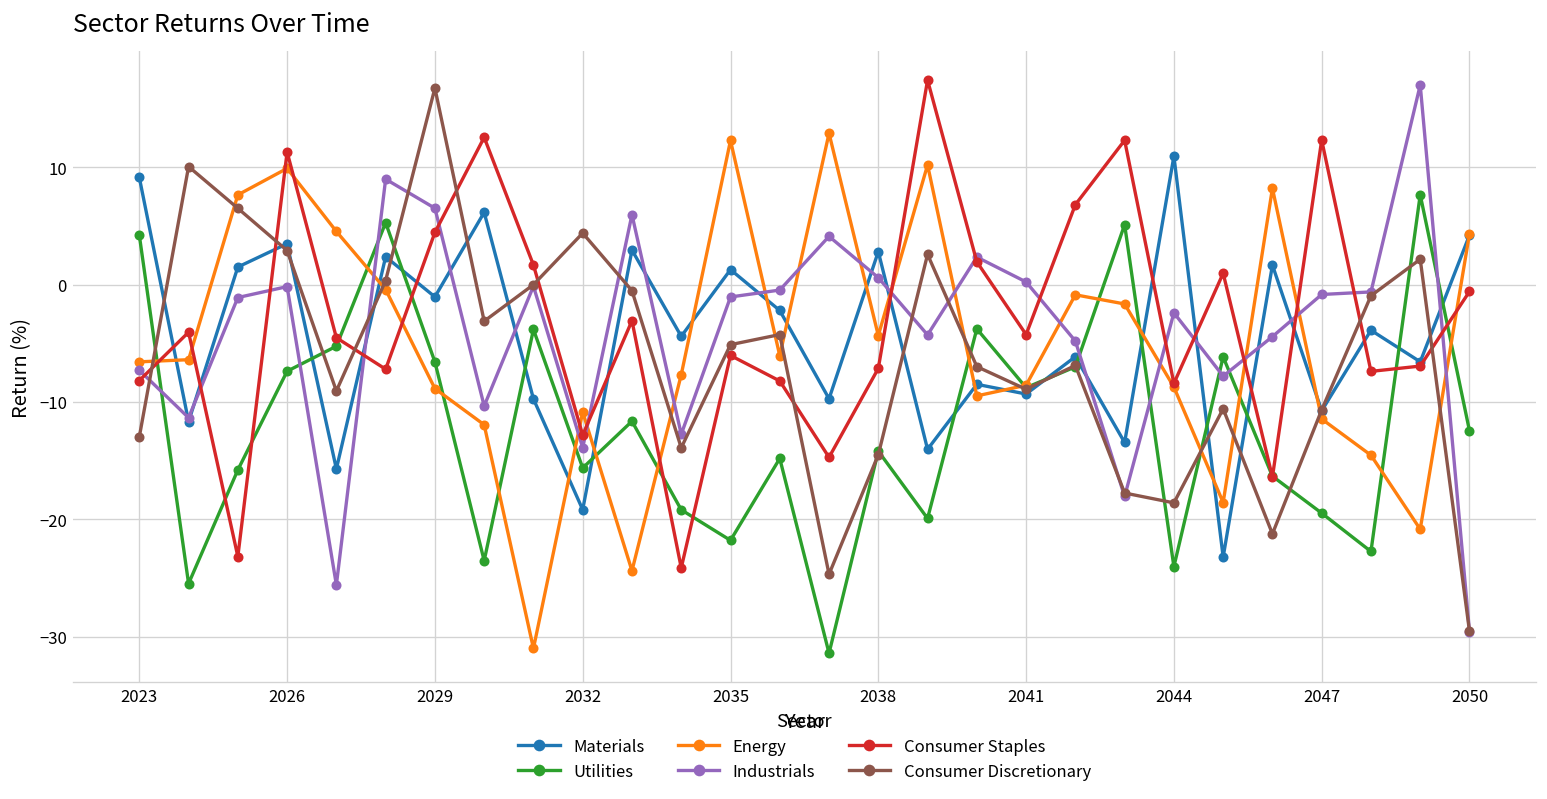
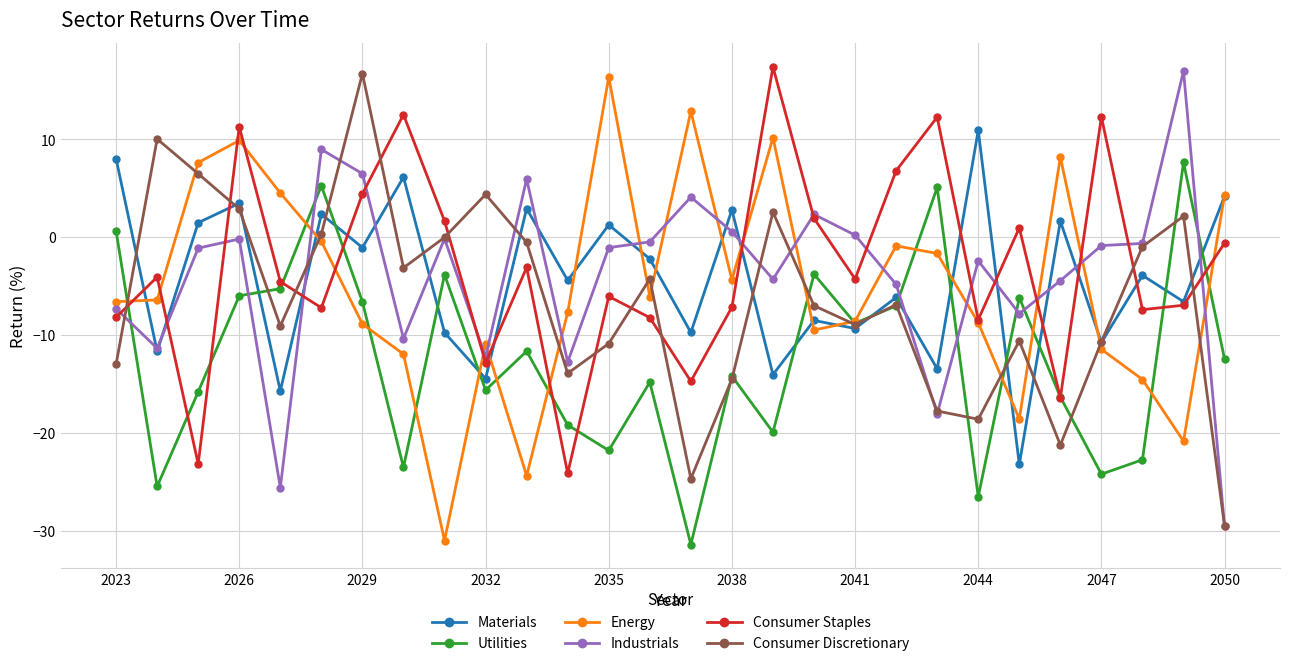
Materials, 2023: 9 -> 8
Utilities, 2023: 4 -> 1
Utilities, 2026: -7 -> -6
Materials, 2032: -19 -> -14
Industrials, 2032: -14 -> -12
Energy, 2035: 12 -> 16
Consumer Discretionary, 2035: -5 -> -11
Utilities, 2044: -24 -> -27
Utilities, 2047: -19 -> -24
